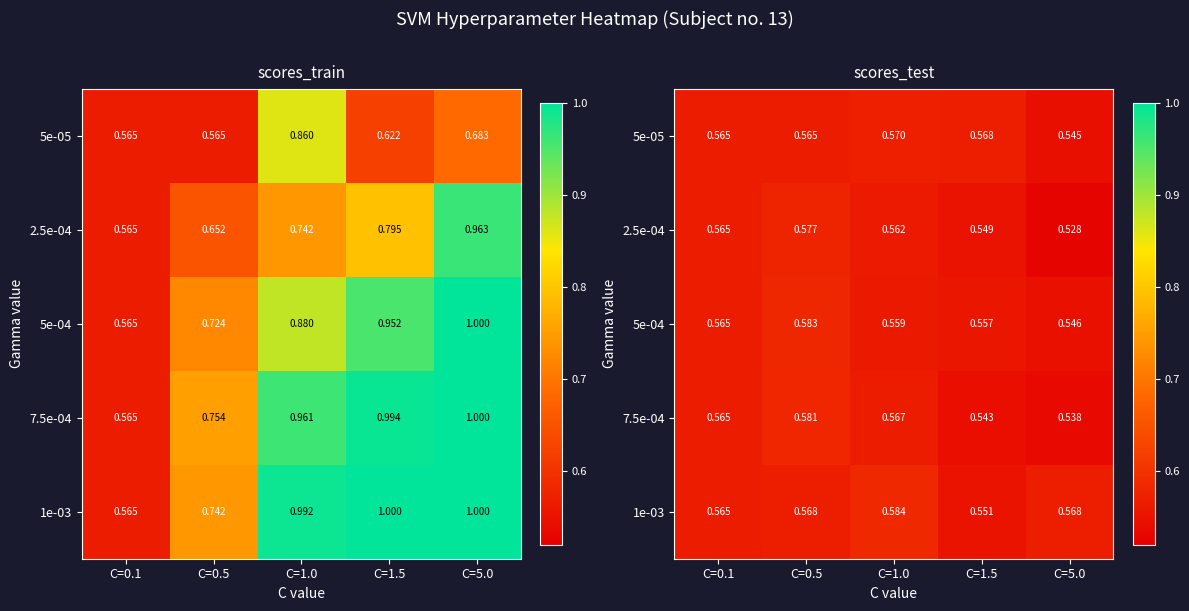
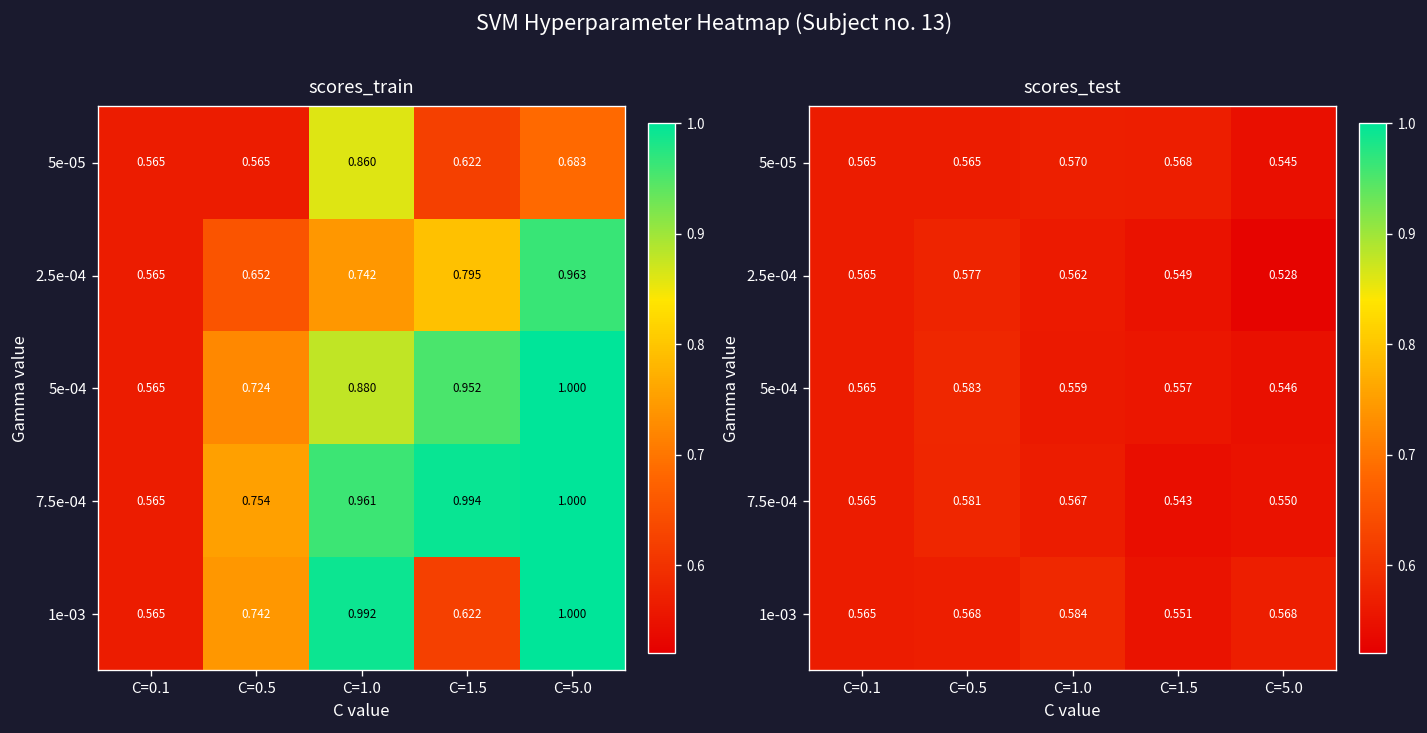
scores_train, 1e-03, C=1.5: 1.000 -> 0.622
scores_test, 7.5e-04, C=5.0: 0.538 -> 0.550
